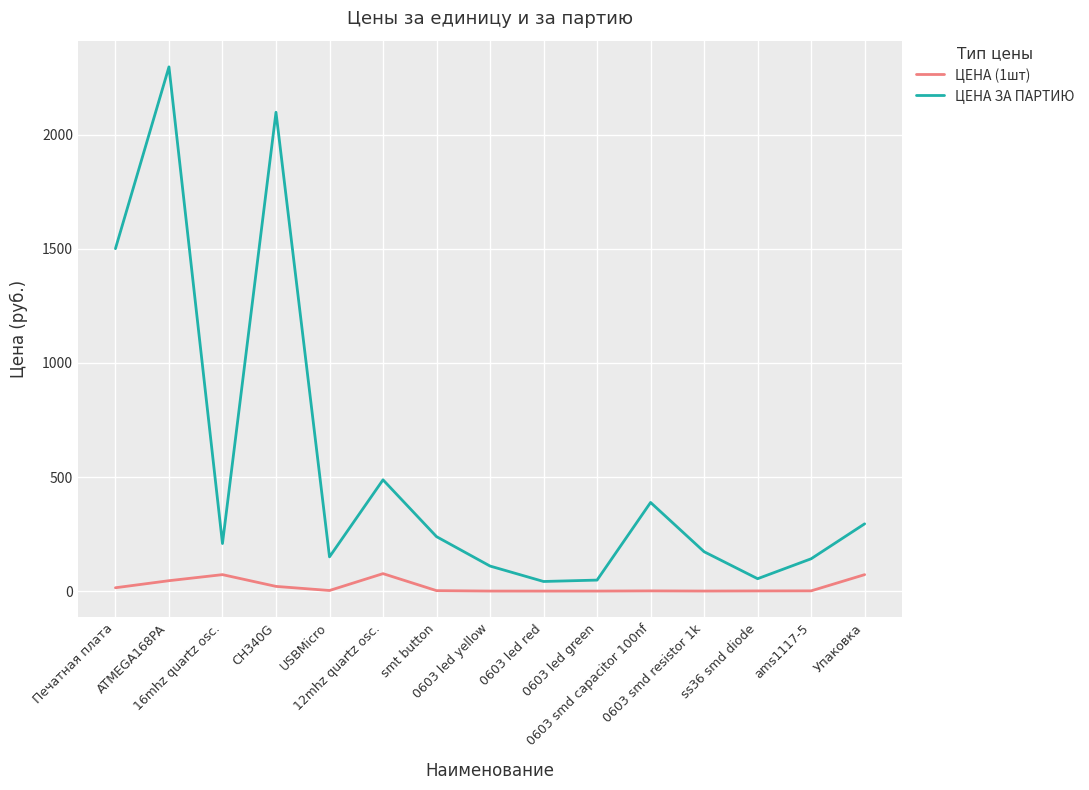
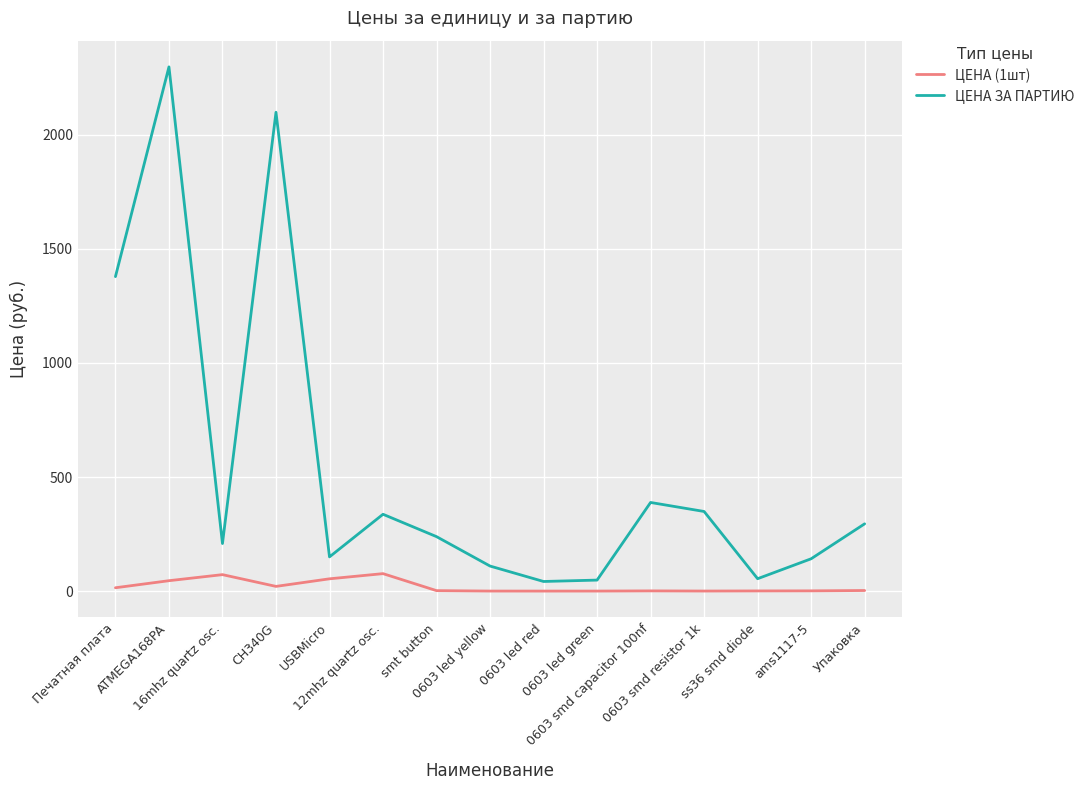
ЦЕНА ЗА ПАРТИЮ, Печатная плата: 1500 -> 1380
ЦЕНА (1шт), USBMicro: 0 -> 50
ЦЕНА ЗА ПАРТИЮ, 12mhz quartz osc.: 490 -> 340
ЦЕНА ЗА ПАРТИЮ, 0603 smd resistor 1k: 170 -> 350
ЦЕНА (1шт), Упаковка: 70 -> 0
